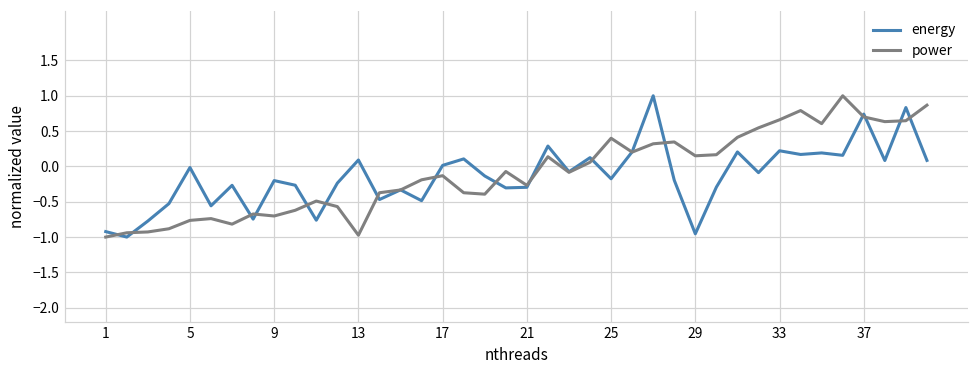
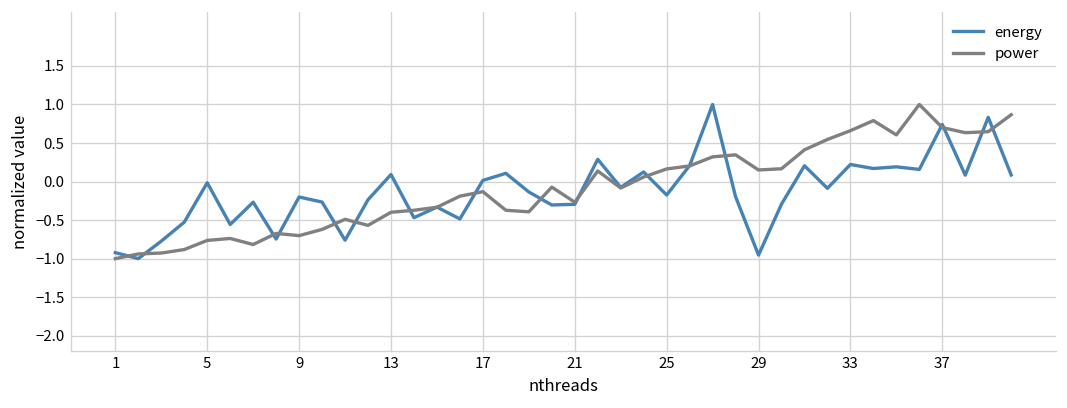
power, 13: -1.0 -> -0.4
power, 25: 0.4 -> 0.2
